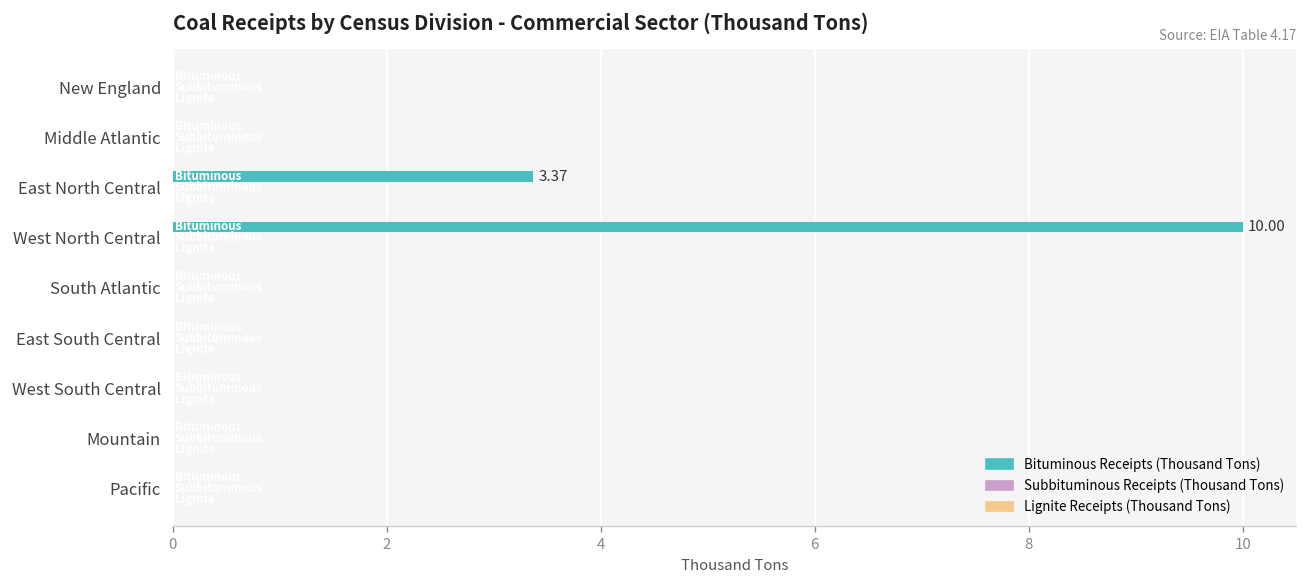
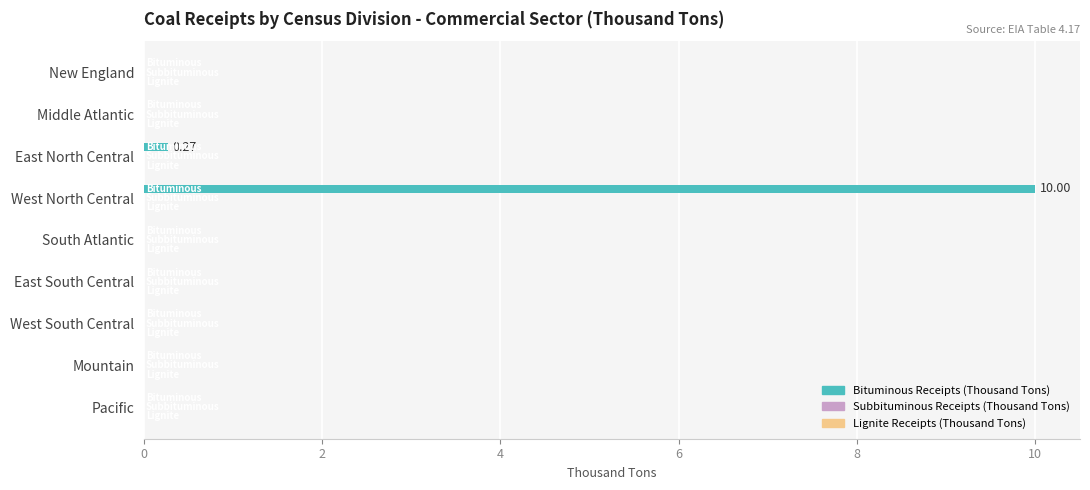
Bituminous Receipts (Thousand Tons), East North Central: 3.37 -> 0.27
